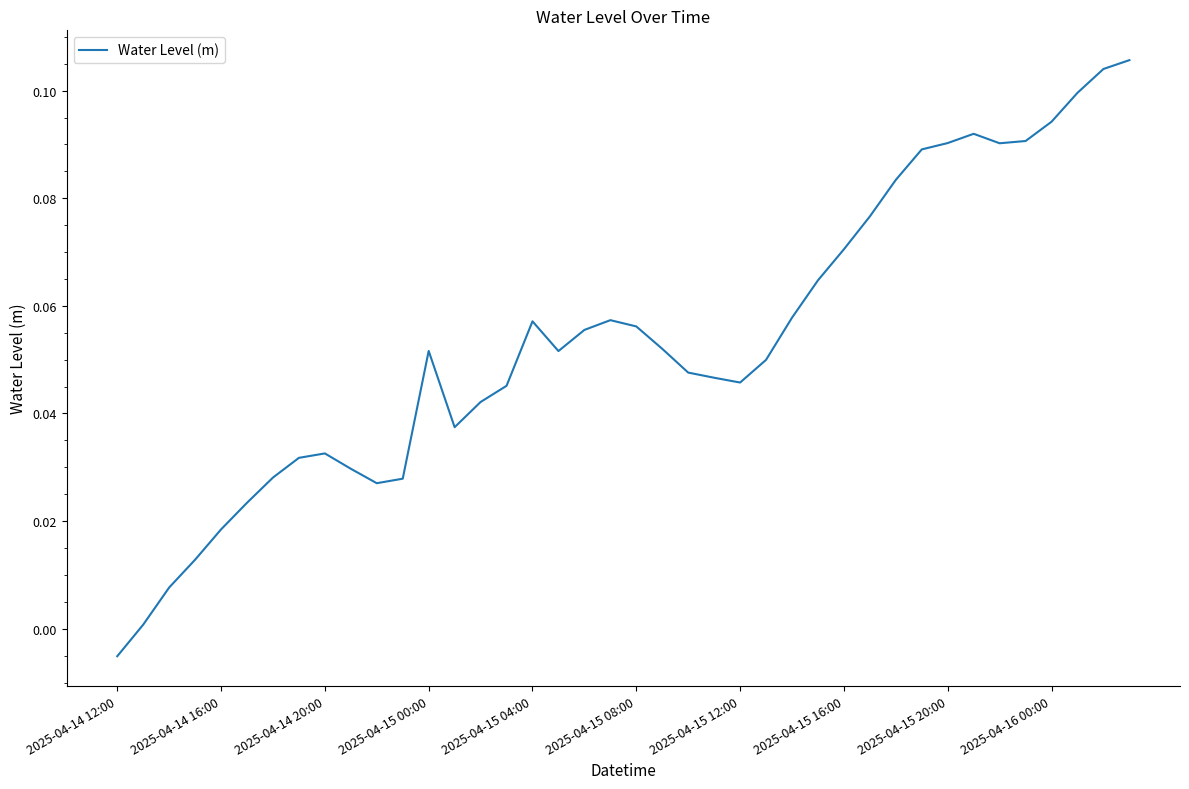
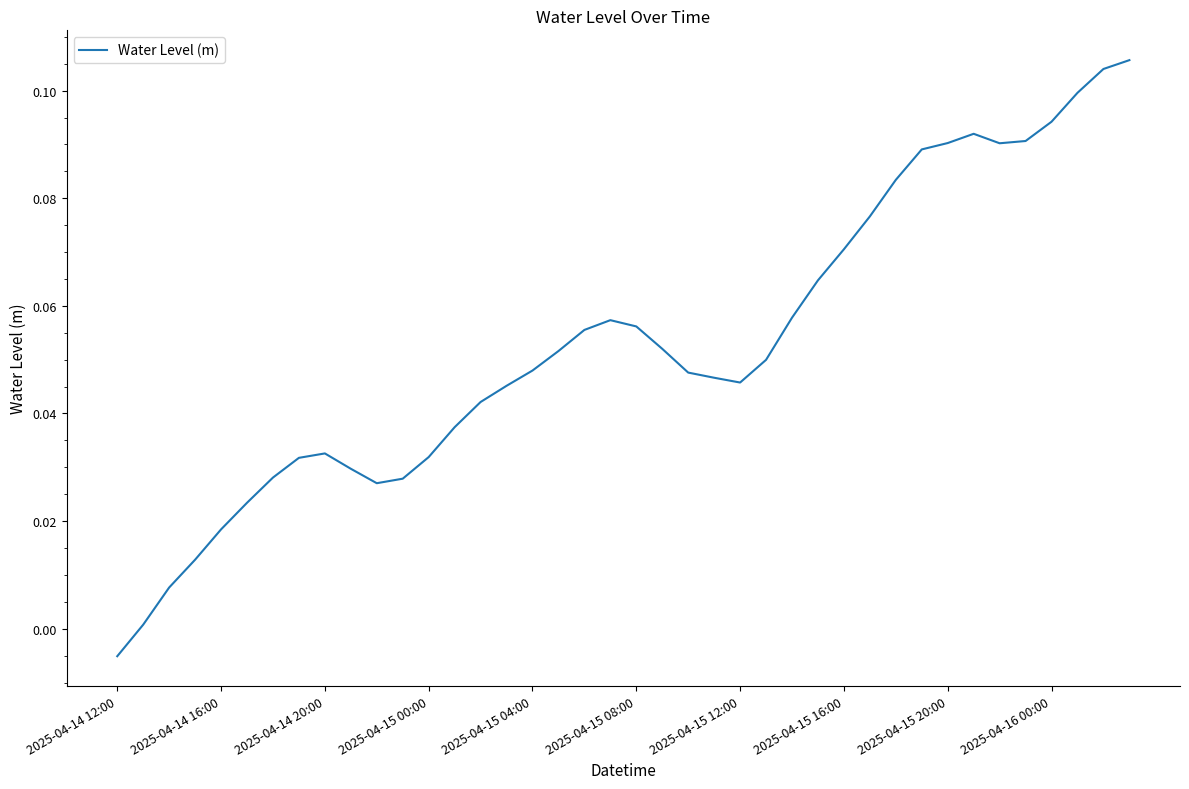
2025-04-15 00:00: 0.052 -> 0.032
2025-04-15 04:00: 0.057 -> 0.048
